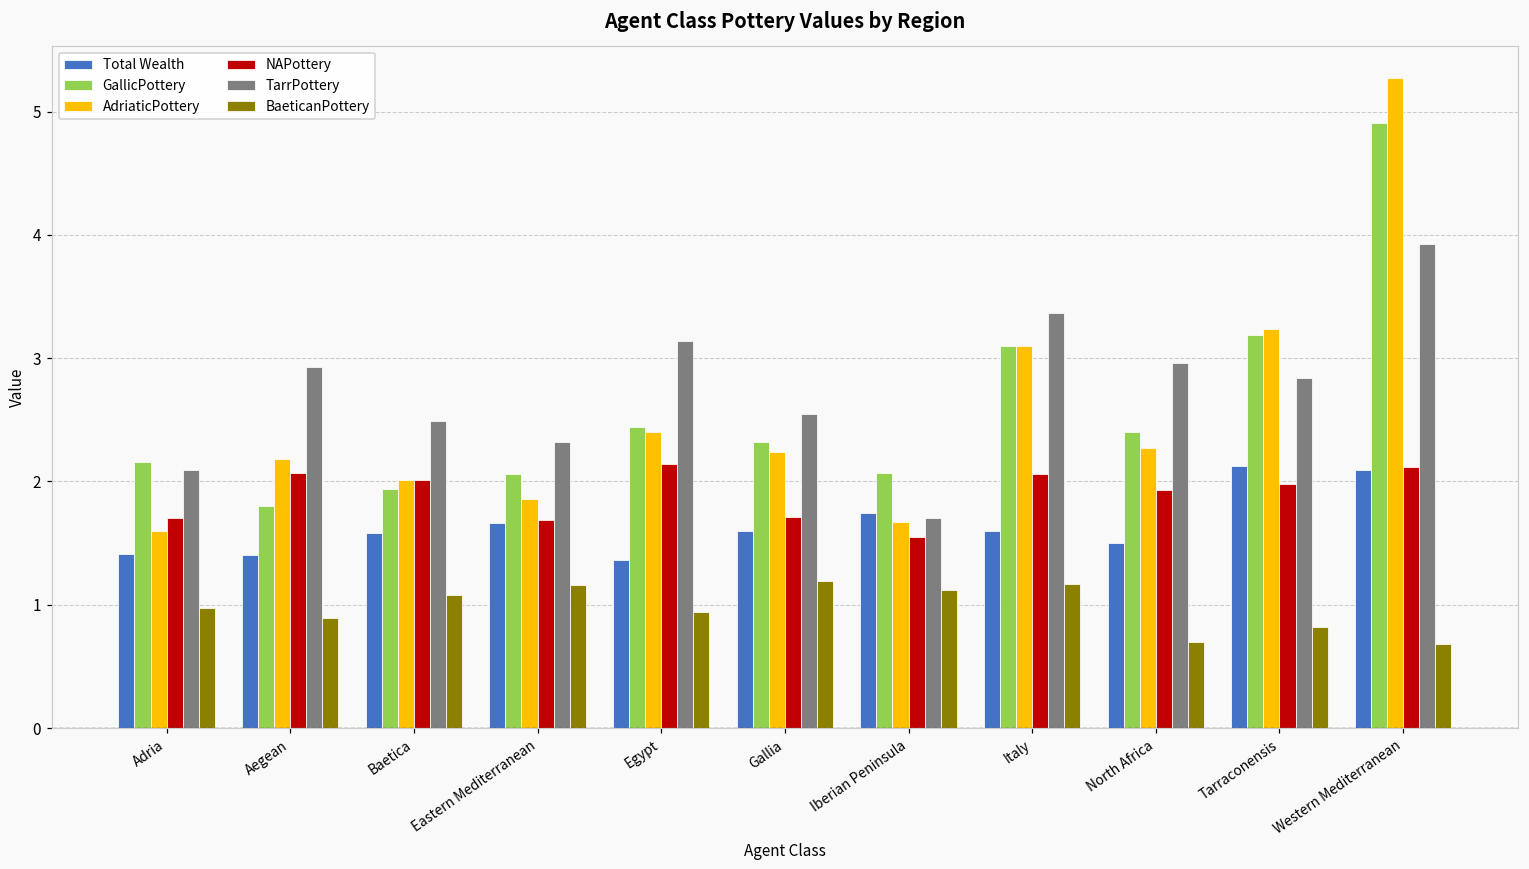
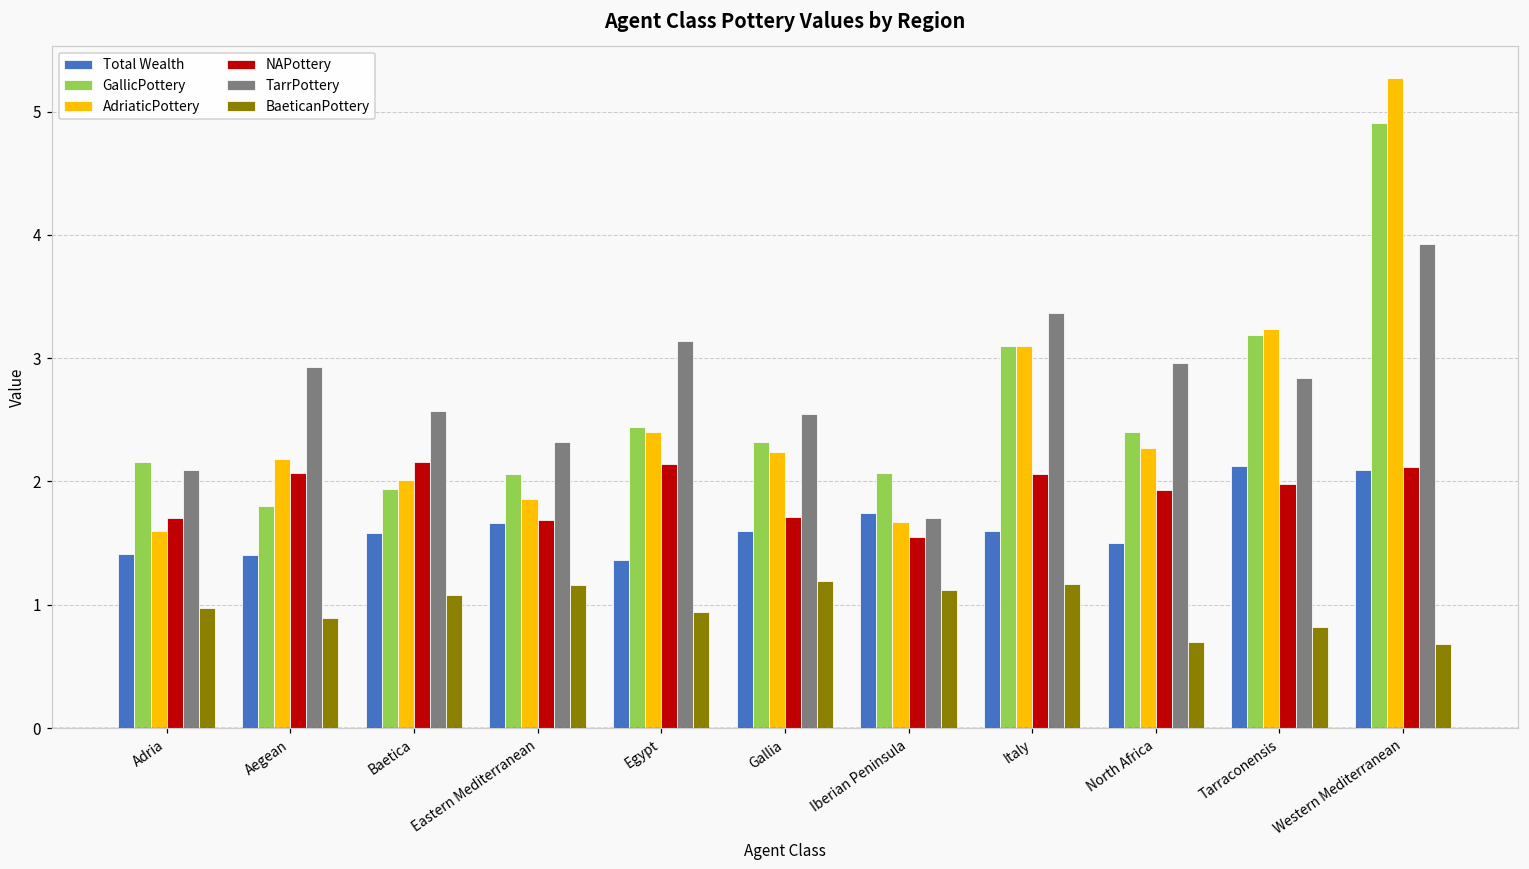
NAPottery, Baetica: 2.01 -> 2.16
TarrPottery, Baetica: 2.49 -> 2.57
